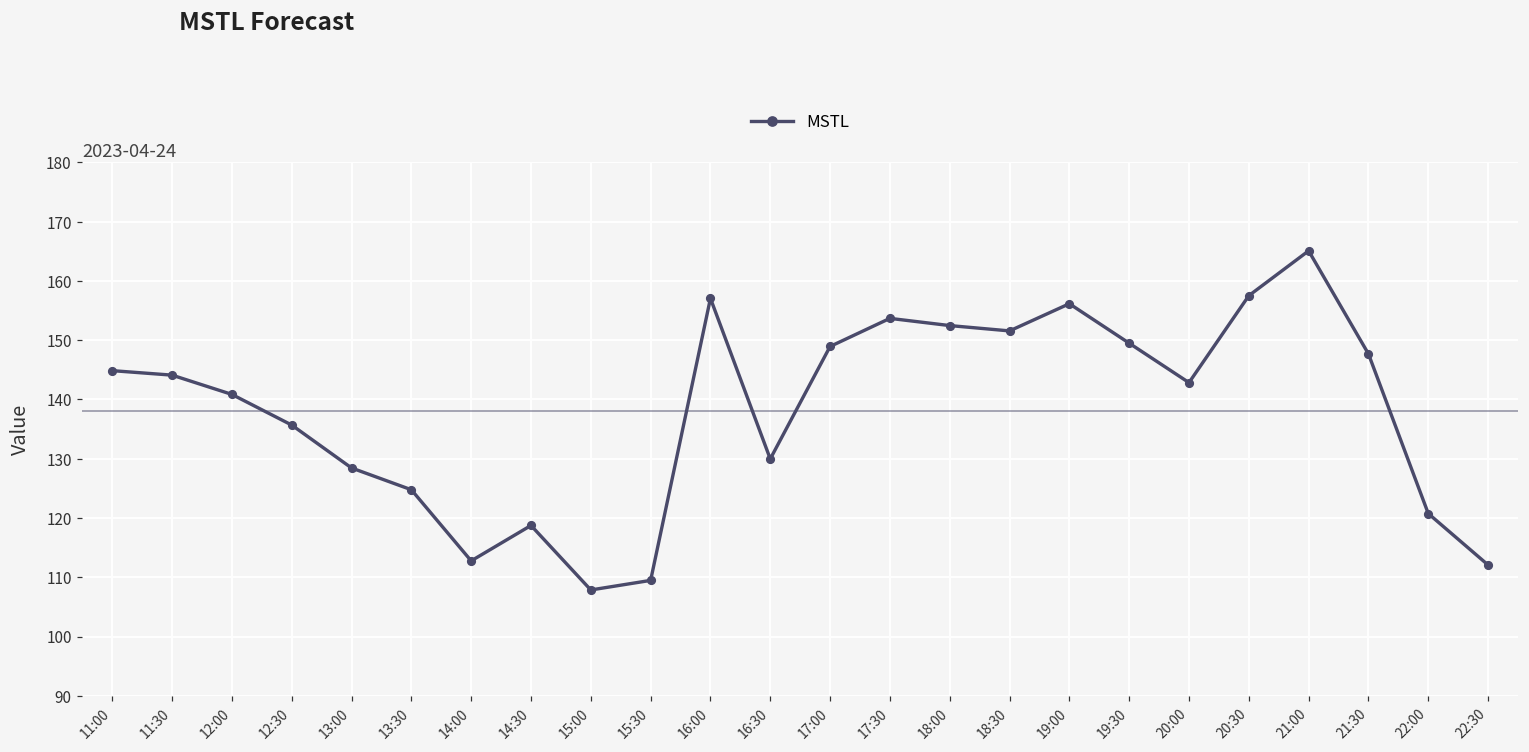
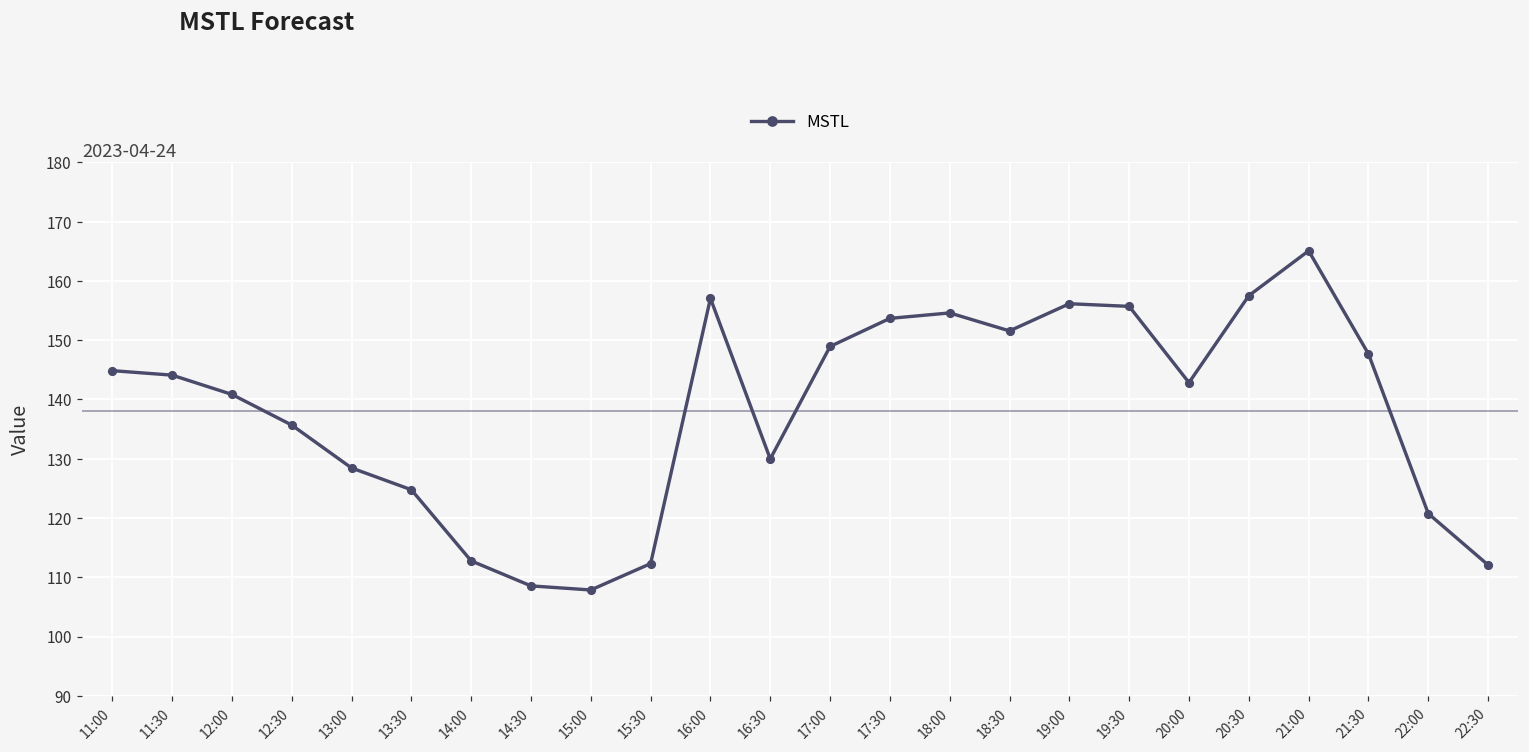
14:30: 119 -> 109
15:30: 109 -> 112
18:00: 152 -> 155
19:30: 149 -> 156
